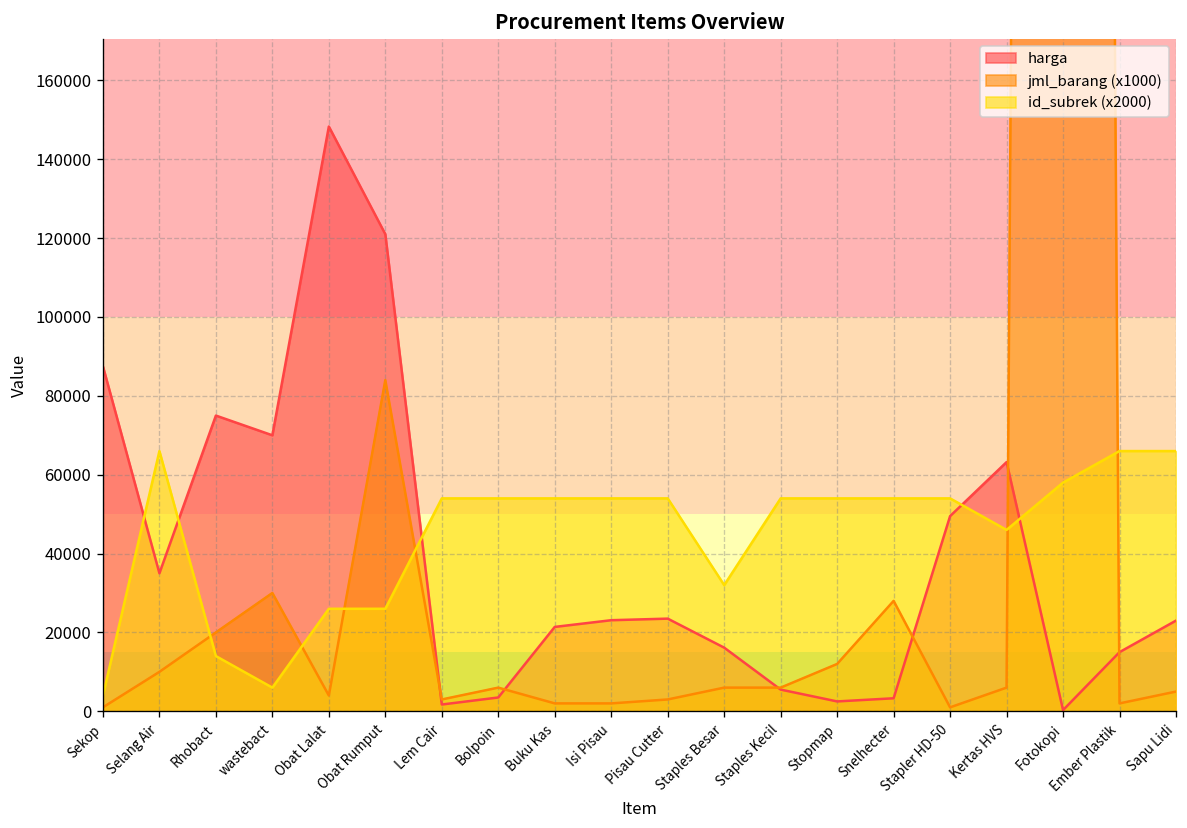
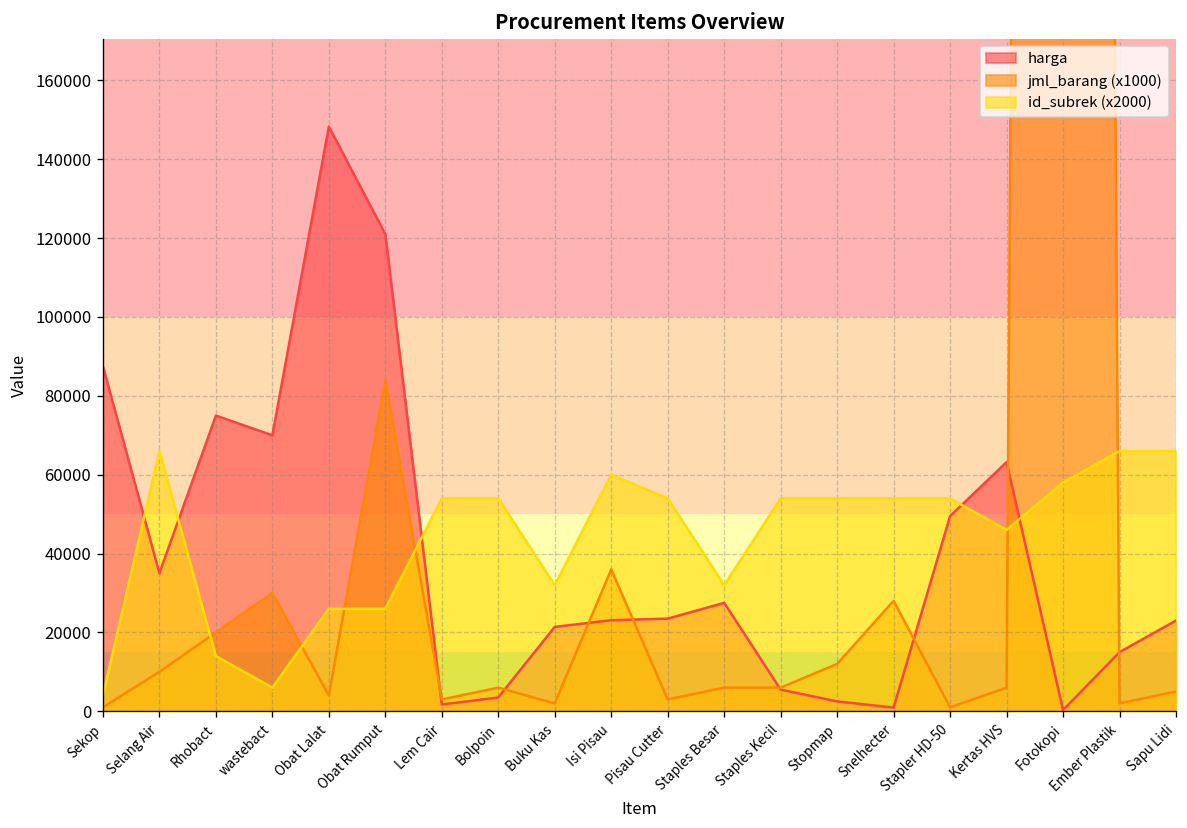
id_subrek (x2000), Buku Kas: 54000 -> 32000
jml_barang (x1000), Isi Pisau: 2000 -> 36000
id_subrek (x2000), Isi Pisau: 54000 -> 60000
harga, Staples Besar: 16000 -> 28000
harga, Snelhecter: 3000 -> 1000
